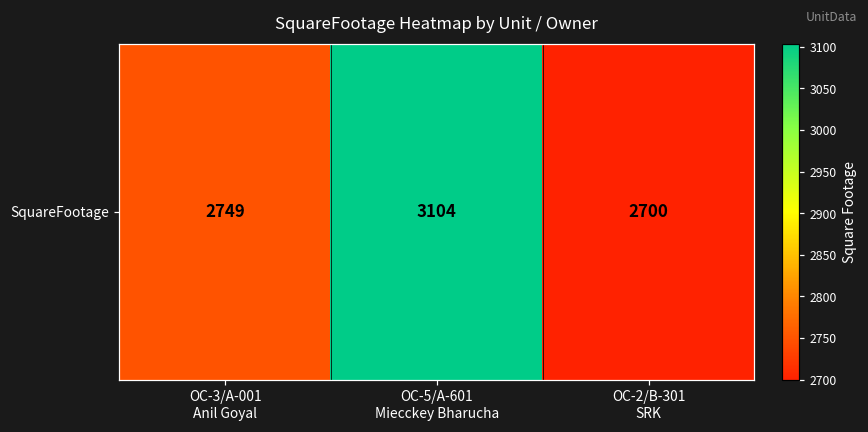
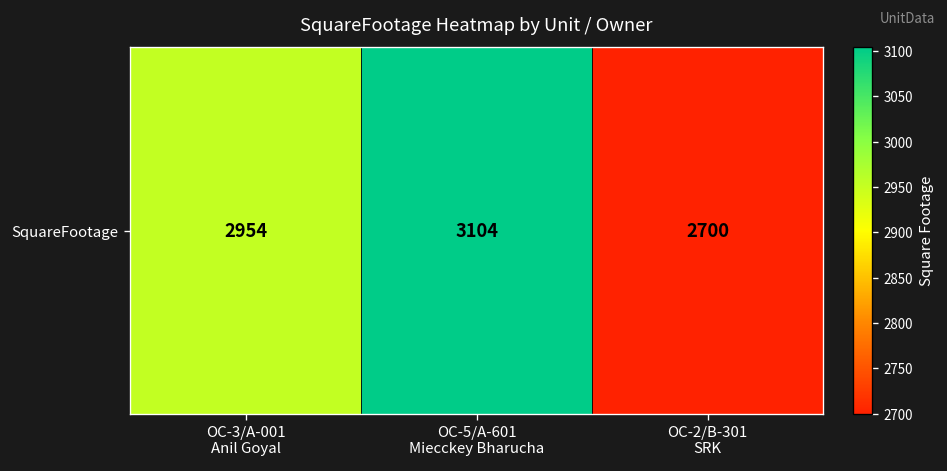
SquareFootage, OC-3/A-001 Anil Goyal: 2749 -> 2954
